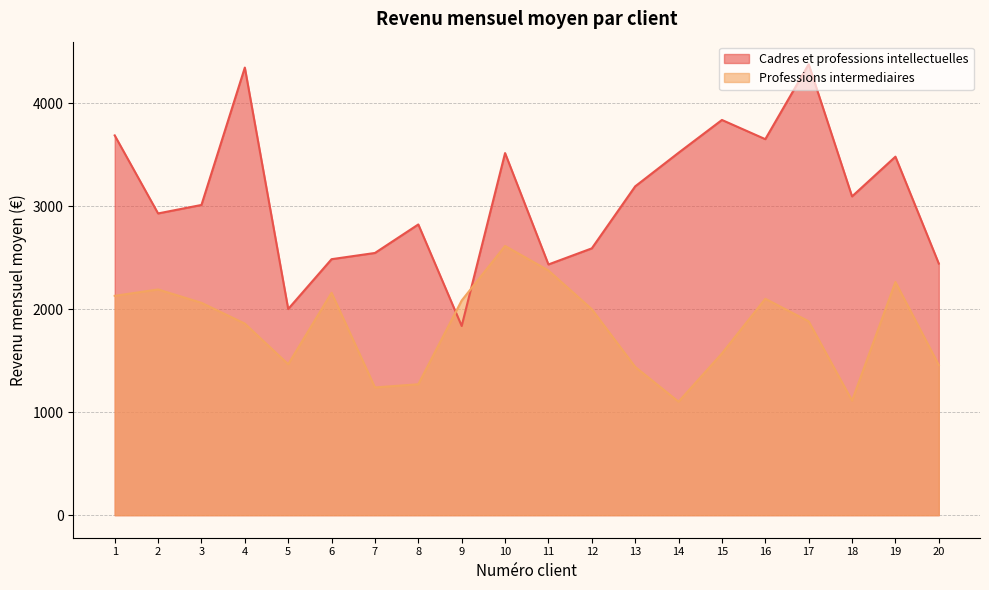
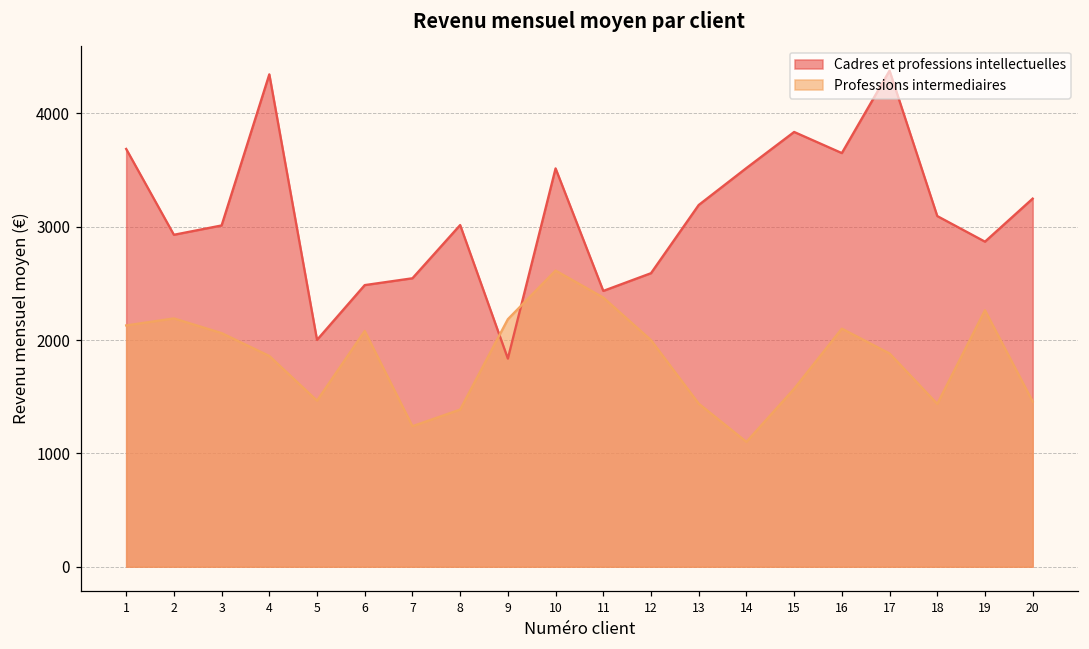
Professions intermediaires, 6: 2160 -> 2080
Cadres et professions intellectuelles, 8: 2820 -> 3010
Professions intermediaires, 8: 1270 -> 1390
Professions intermediaires, 9: 2080 -> 2180
Professions intermediaires, 18: 1110 -> 1440
Cadres et professions intellectuelles, 19: 3480 -> 2870
Cadres et professions intellectuelles, 20: 2440 -> 3250
